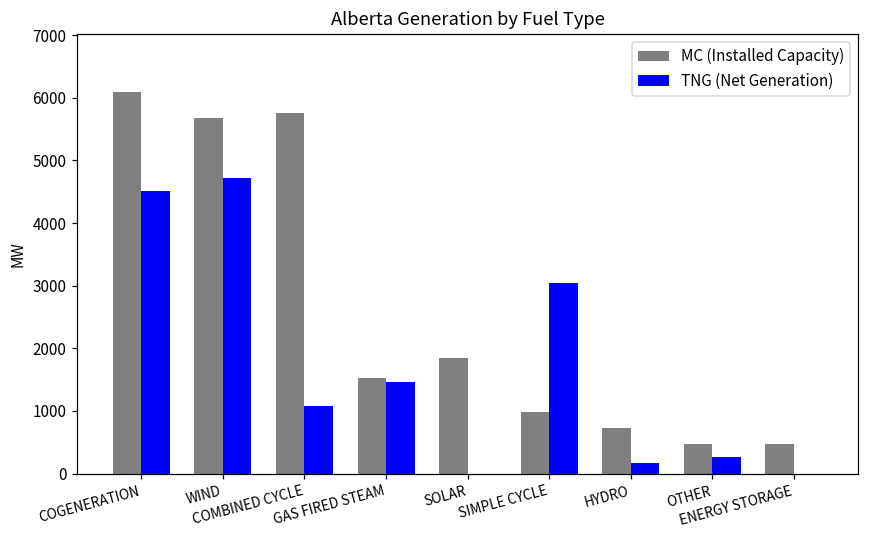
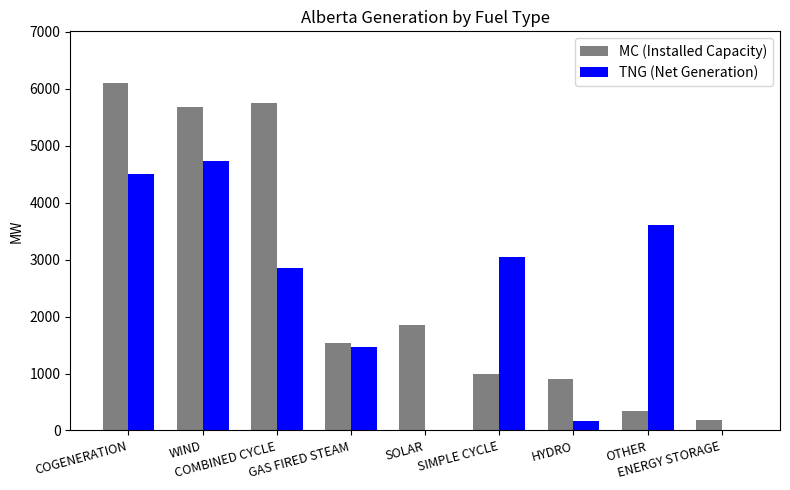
TNG (Net Generation), COMBINED CYCLE: 1100 -> 2900
MC (Installed Capacity), HYDRO: 700 -> 900
MC (Installed Capacity), OTHER: 500 -> 300
TNG (Net Generation), OTHER: 300 -> 3600
MC (Installed Capacity), ENERGY STORAGE: 500 -> 200
